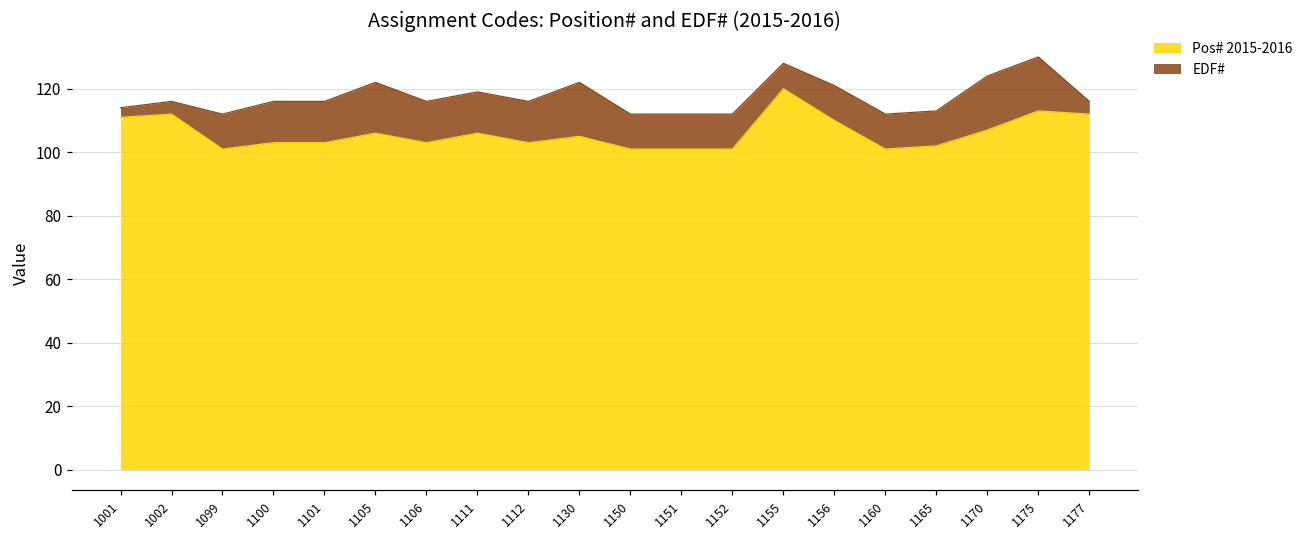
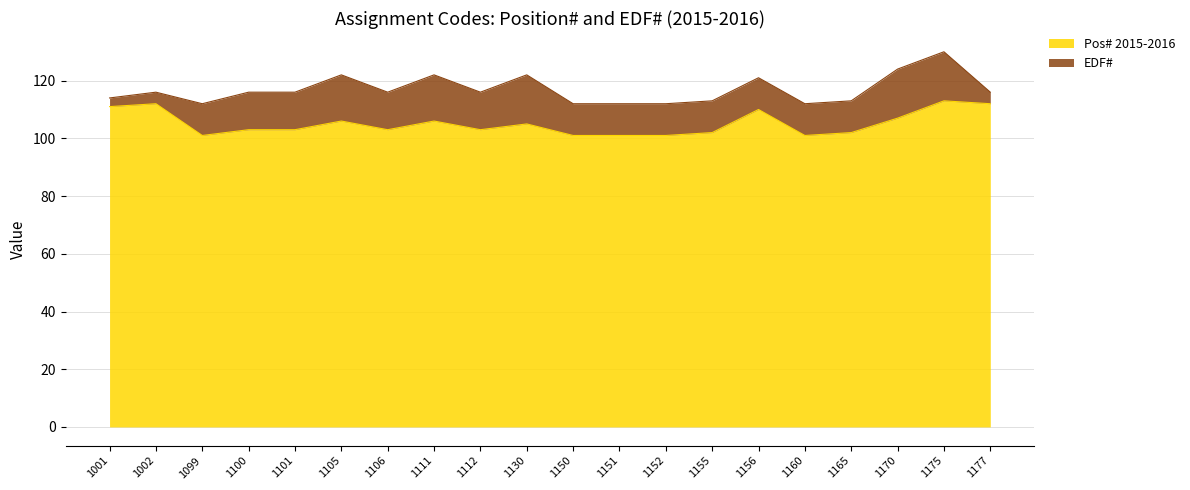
EDF#, 1111: 13 -> 16
Pos# 2015-2016, 1155: 120 -> 102
EDF#, 1155: 8 -> 11
